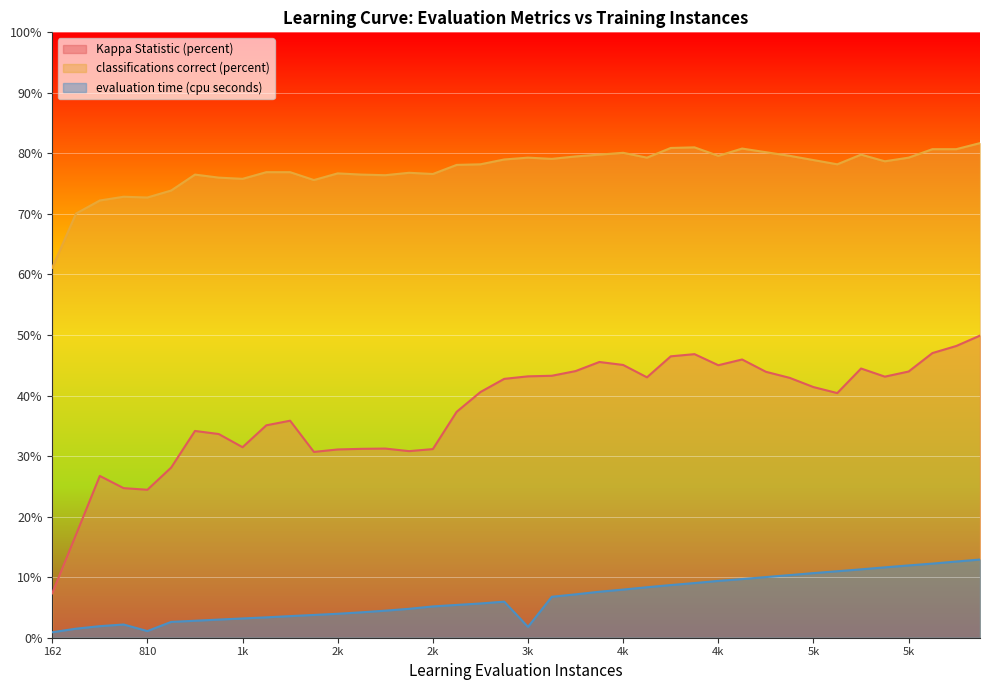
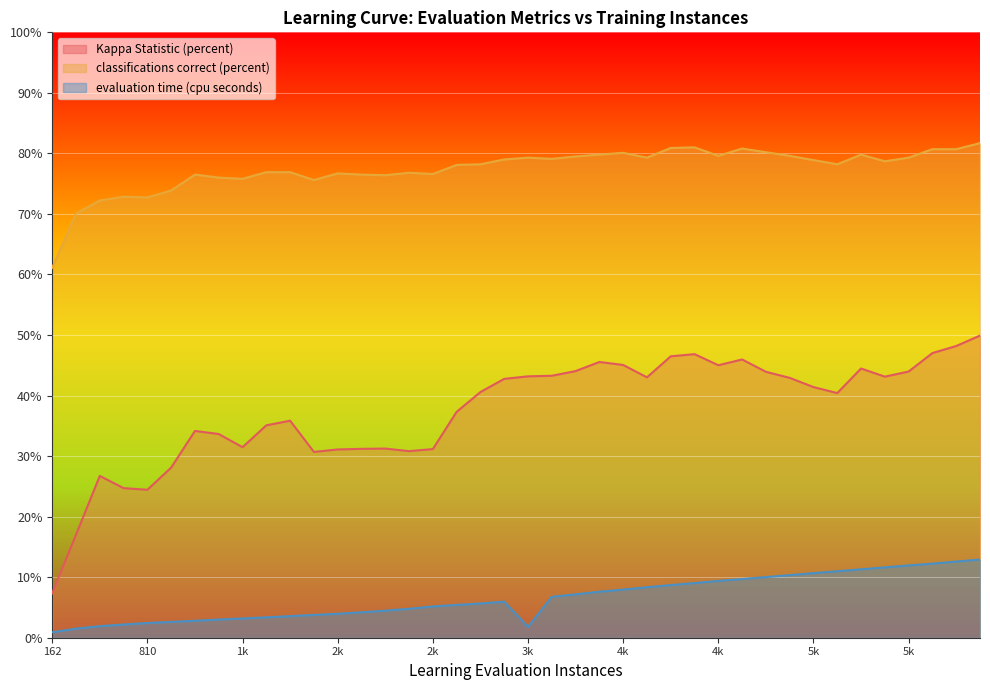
evaluation time (cpu seconds), 810: 1% -> 2%
